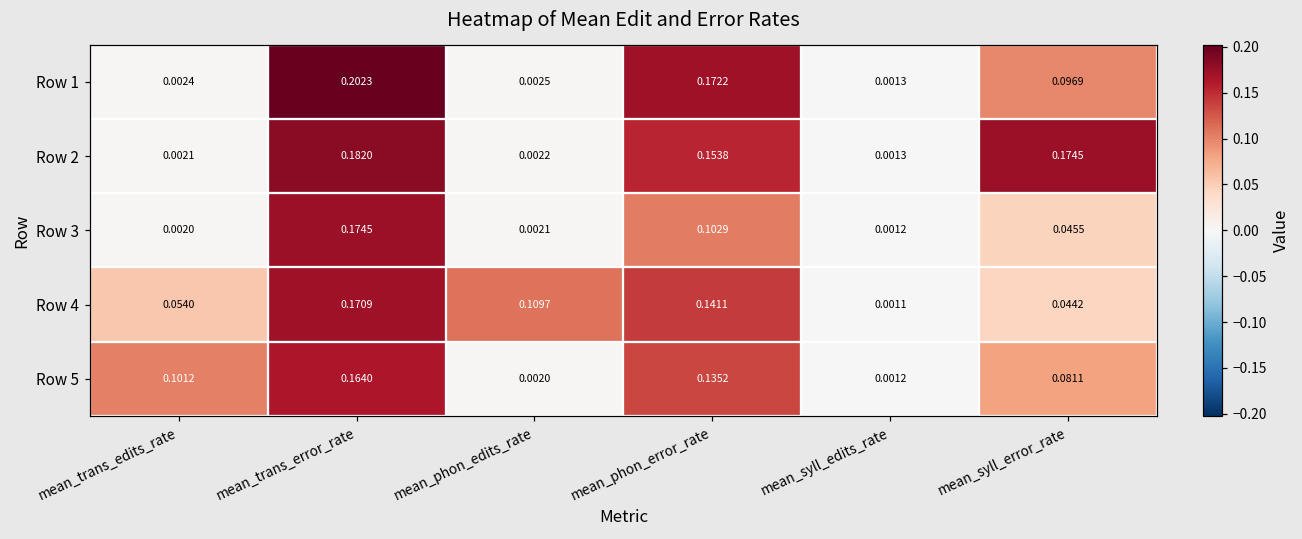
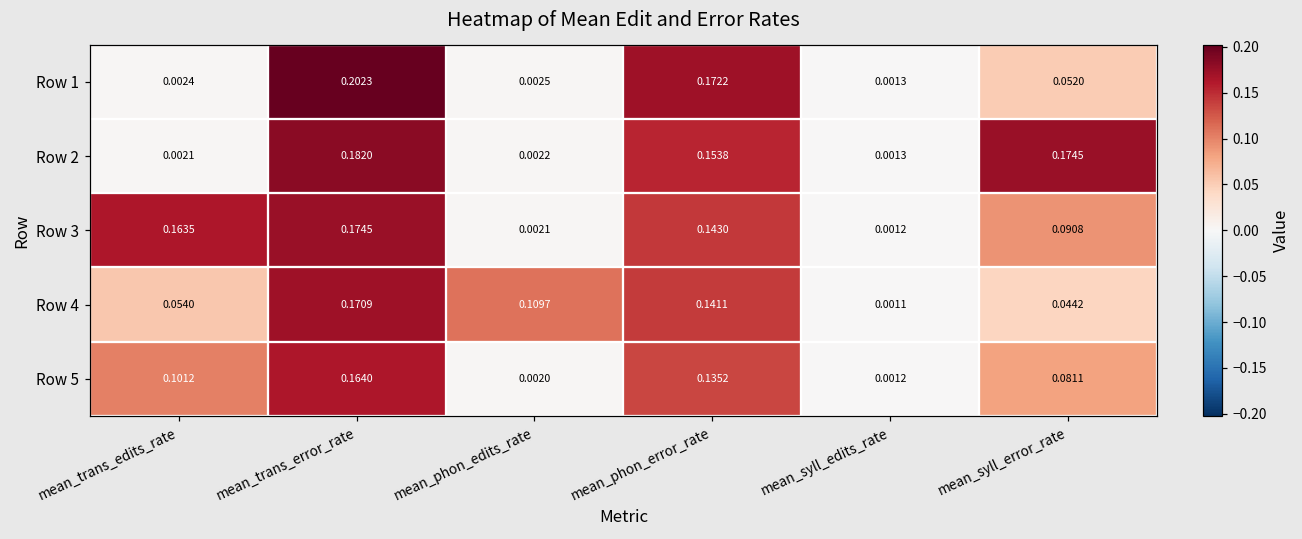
Row 1, mean_syll_error_rate: 0.0969 -> 0.0520
Row 3, mean_trans_edits_rate: 0.0020 -> 0.1635
Row 3, mean_phon_error_rate: 0.1029 -> 0.1430
Row 3, mean_syll_error_rate: 0.0455 -> 0.0908
